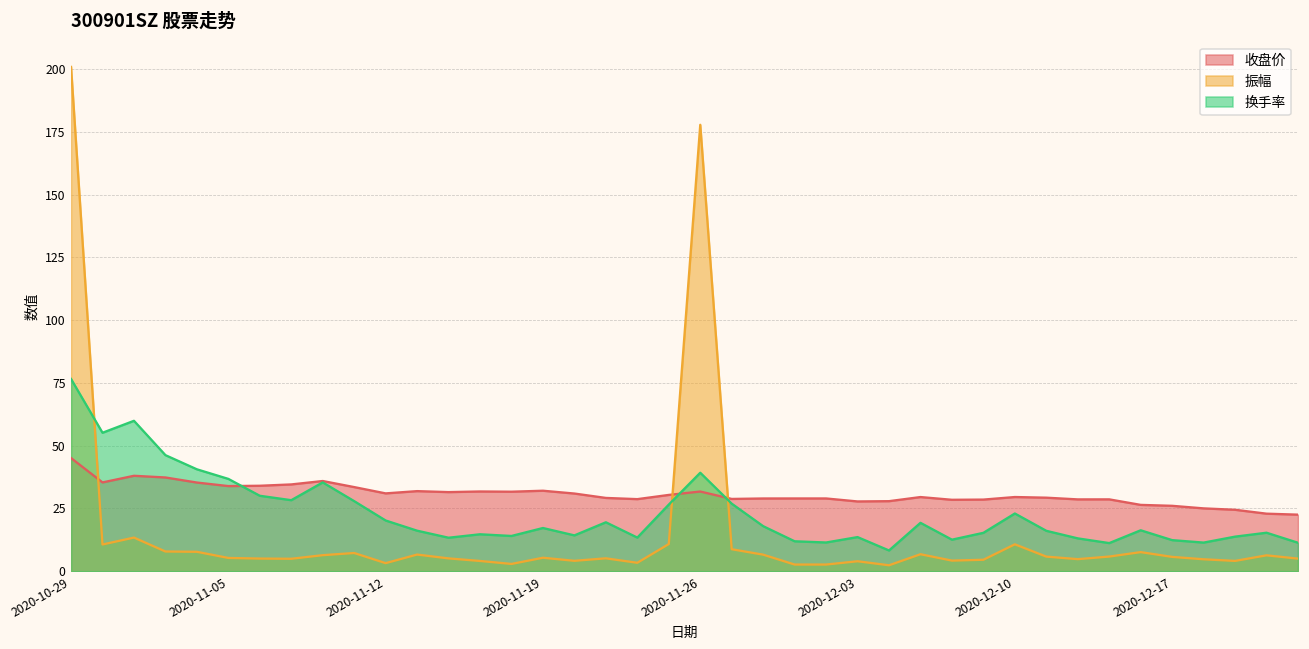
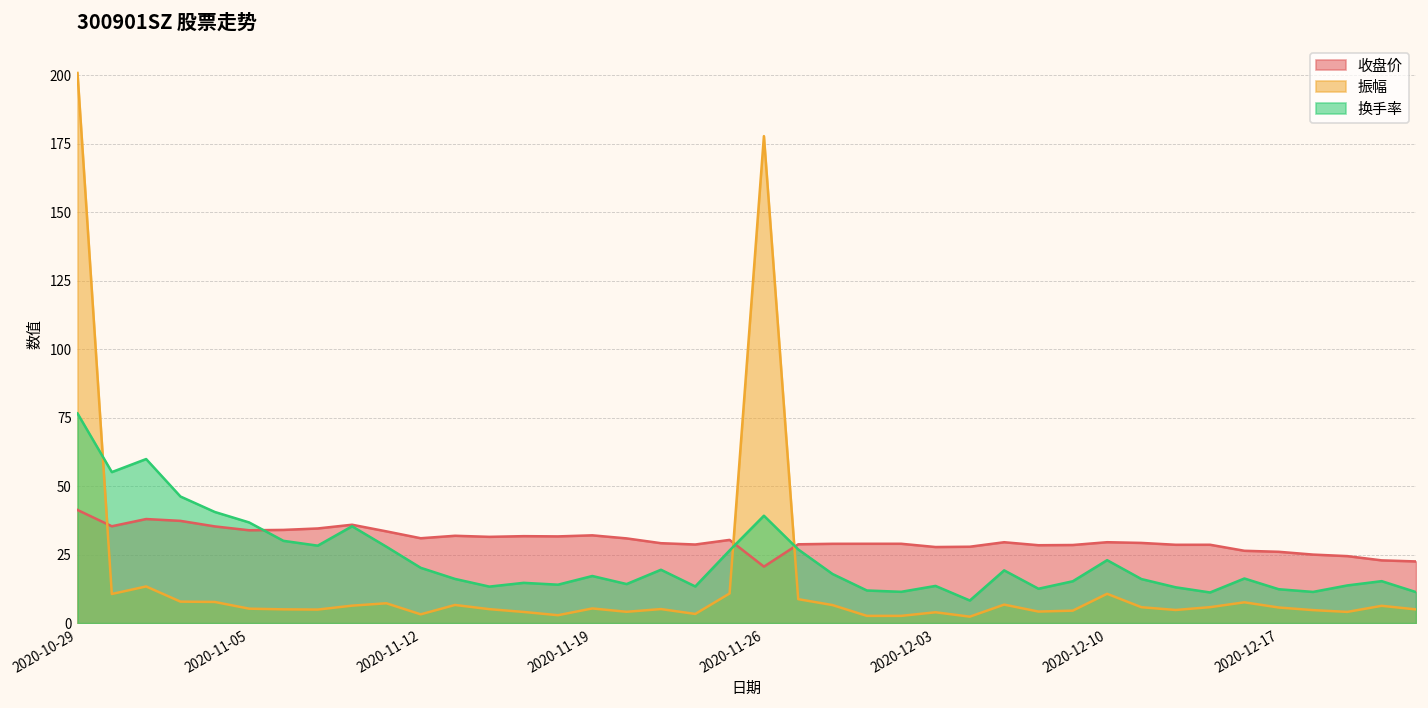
收盘价, 2020-10-29: 45 -> 41
收盘价, 2020-11-26: 32 -> 21
